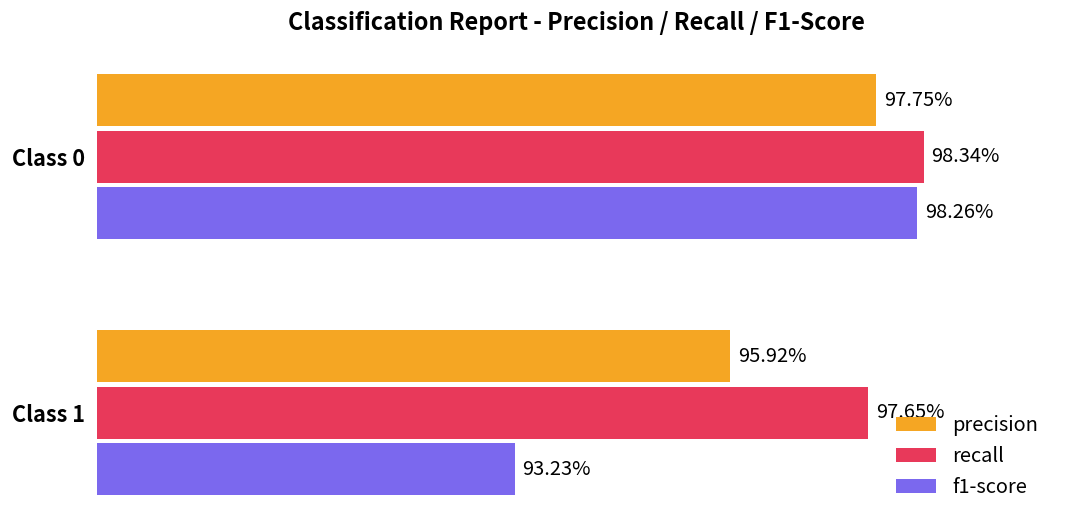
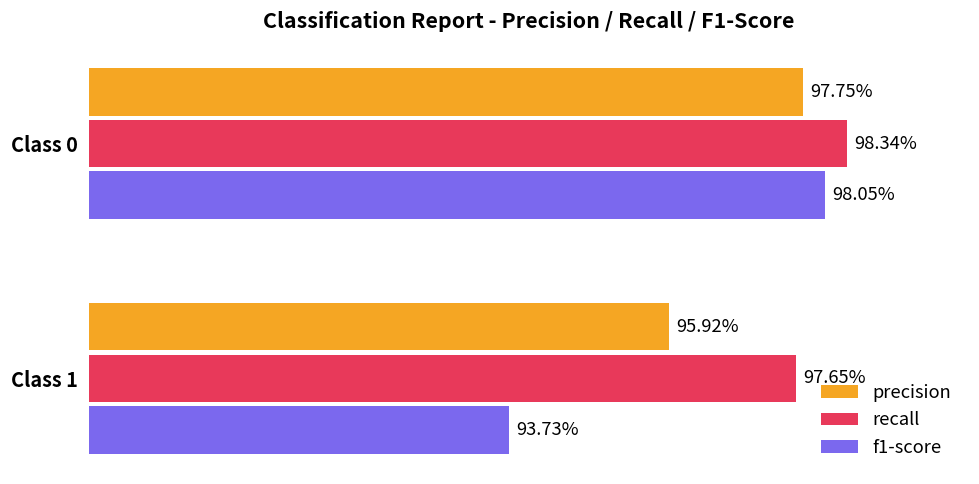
f1-score, Class 0: 98.26% -> 98.05%
f1-score, Class 1: 93.23% -> 93.73%
